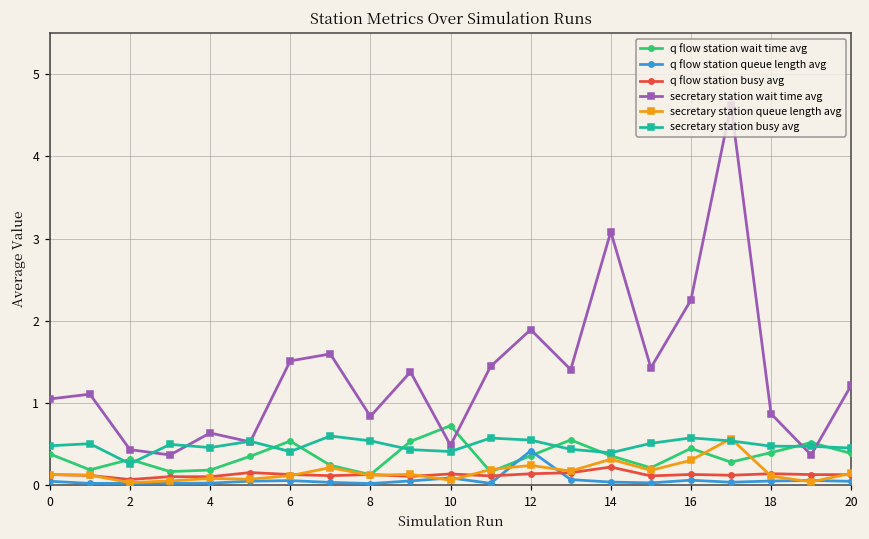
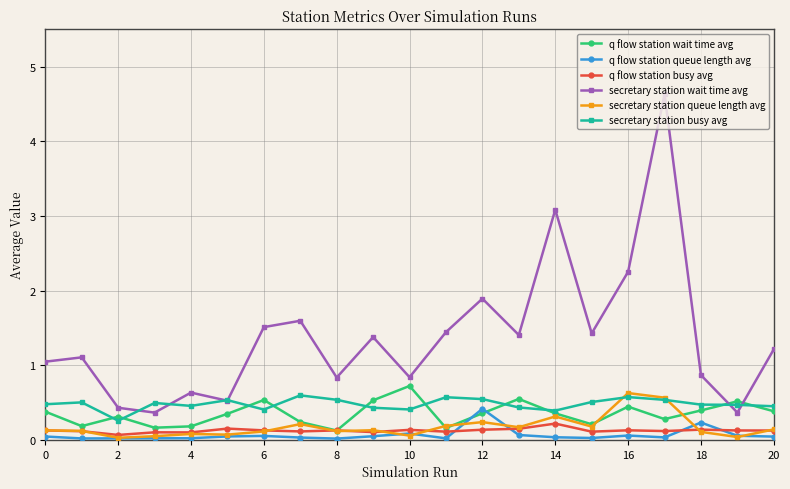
secretary station wait time avg, 10: 0.5 -> 0.8
secretary station queue length avg, 16: 0.3 -> 0.6
q flow station queue length avg, 18: 0.0 -> 0.2
